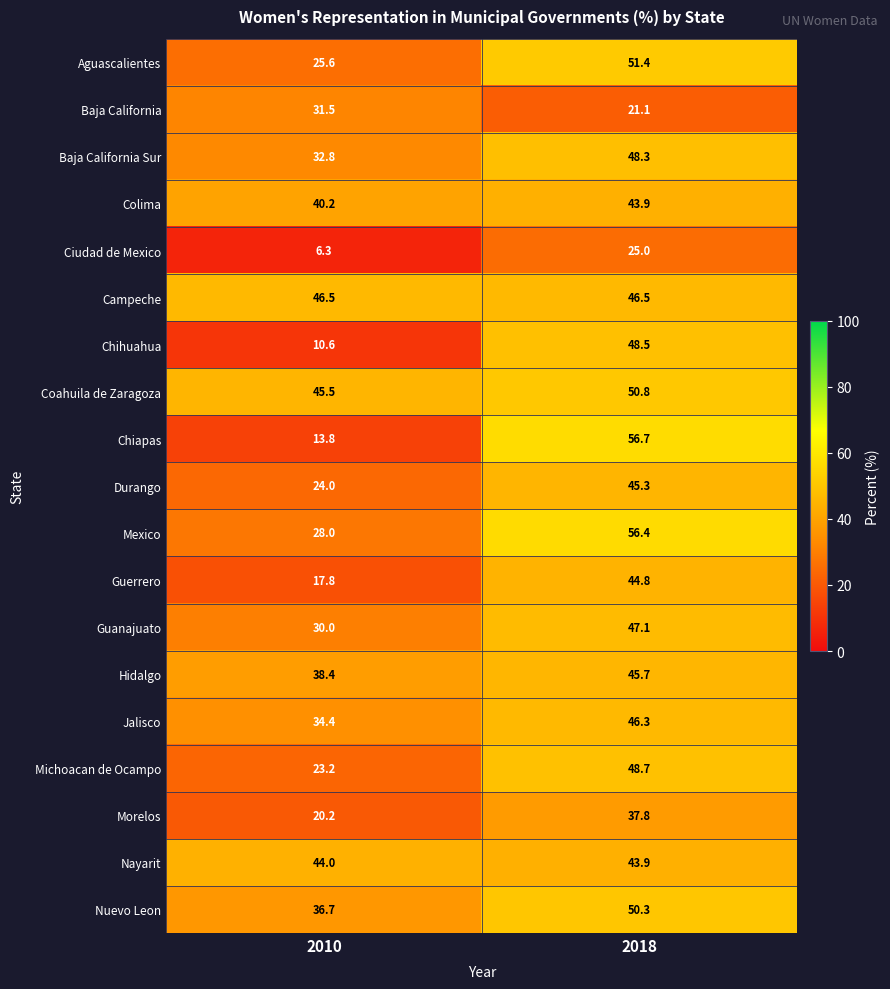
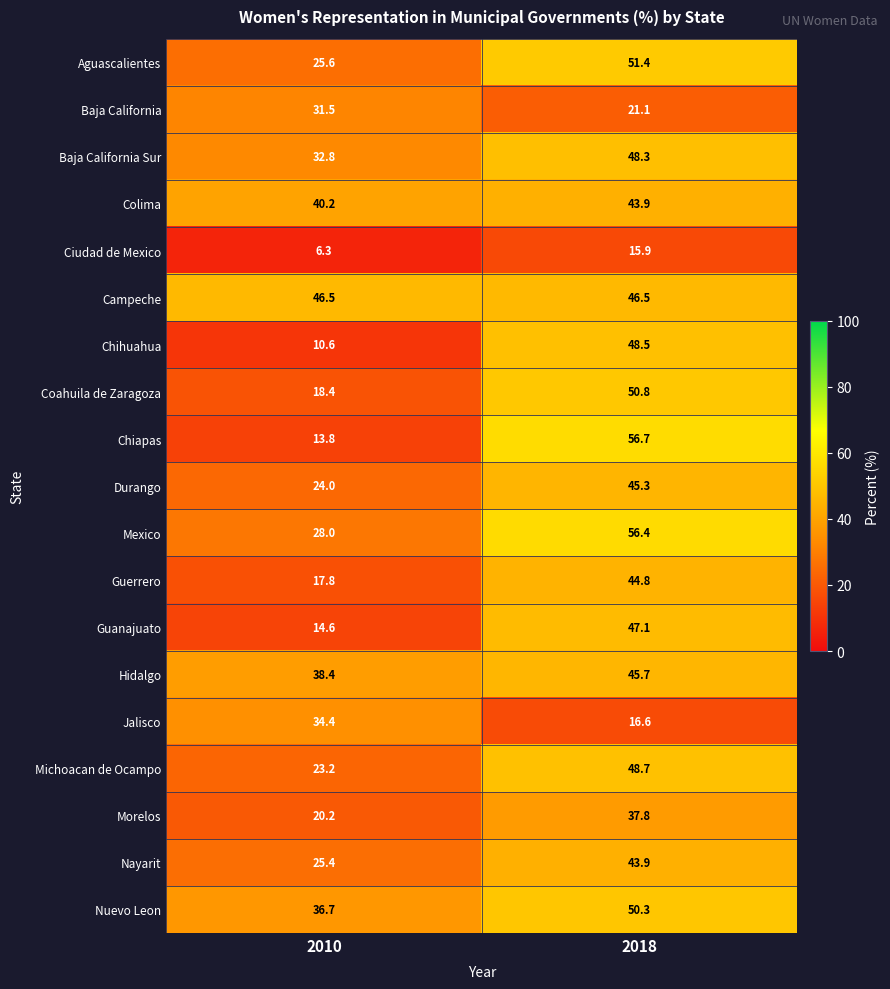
Ciudad de Mexico, 2018: 25.0 -> 15.9
Coahuila de Zaragoza, 2010: 45.5 -> 18.4
Guanajuato, 2010: 30.0 -> 14.6
Jalisco, 2018: 46.3 -> 16.6
Nayarit, 2010: 44.0 -> 25.4
